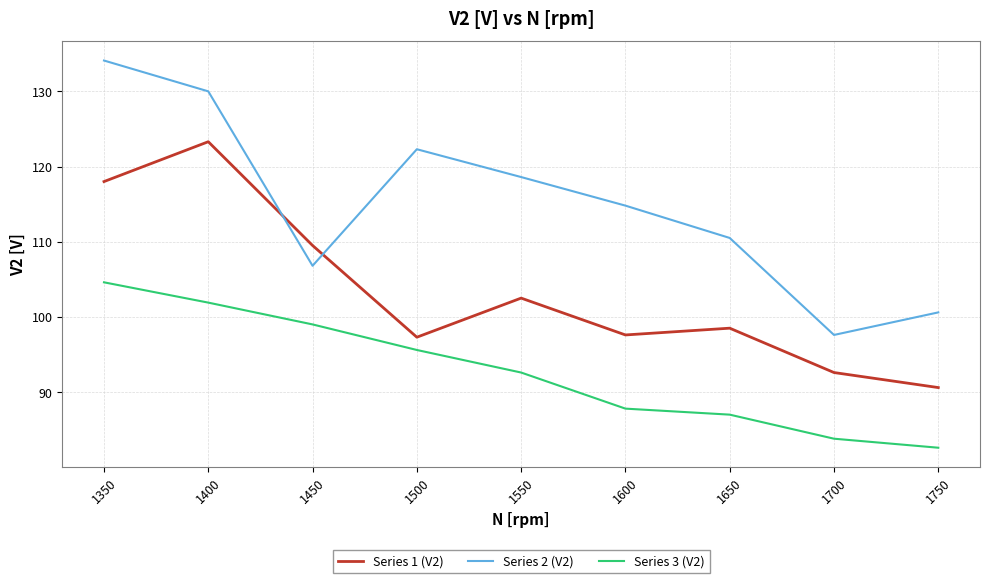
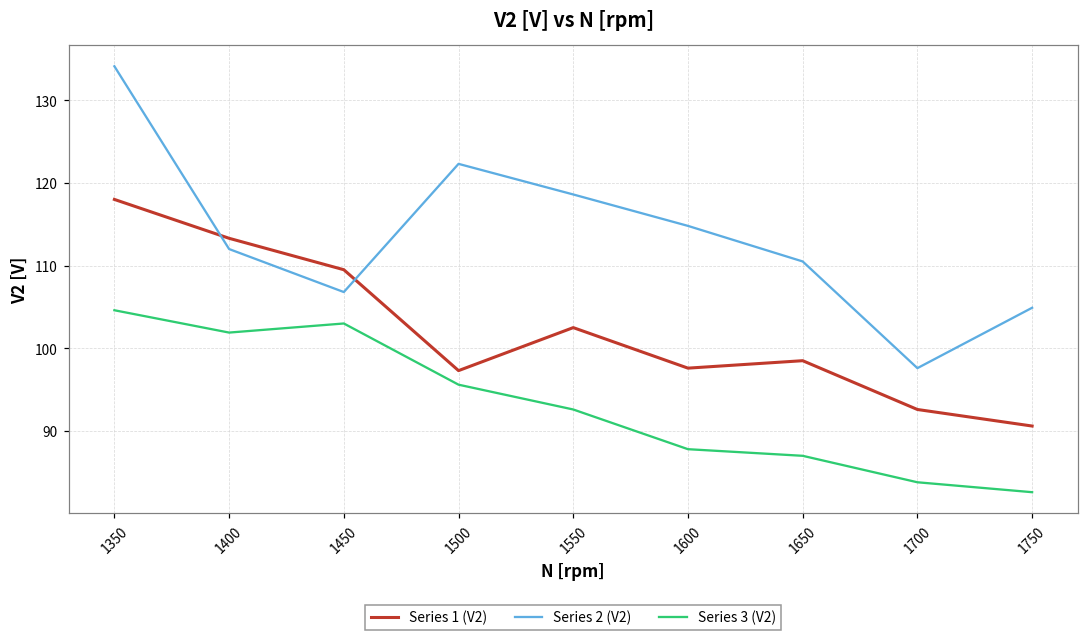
Series 1 (V2), 1400: 123 -> 113
Series 2 (V2), 1400: 130 -> 112
Series 3 (V2), 1450: 99 -> 103
Series 2 (V2), 1750: 101 -> 105
